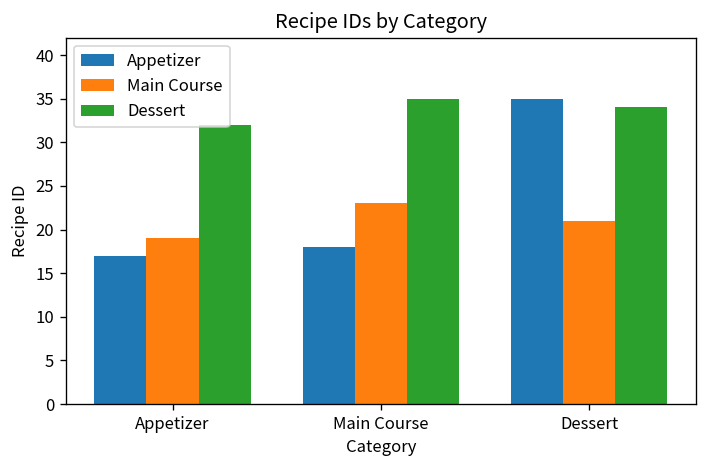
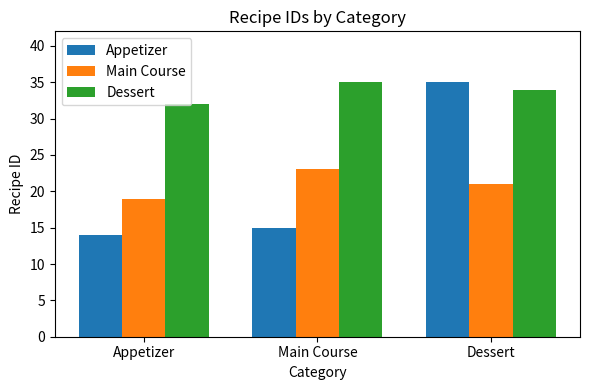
Appetizer, Appetizer: 17 -> 14
Appetizer, Main Course: 18 -> 15
